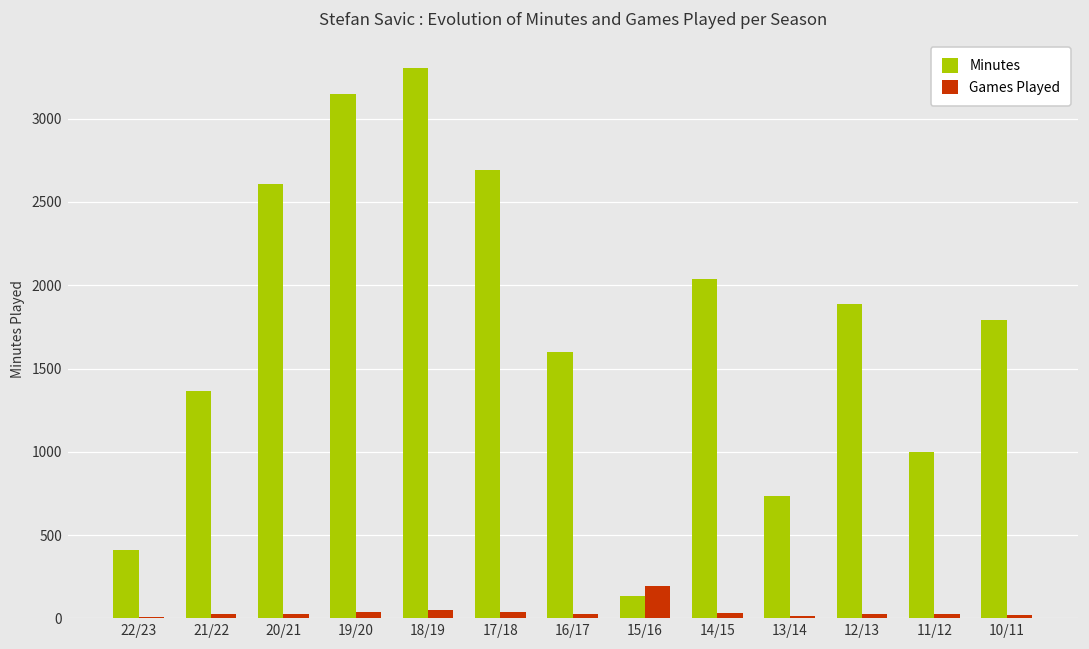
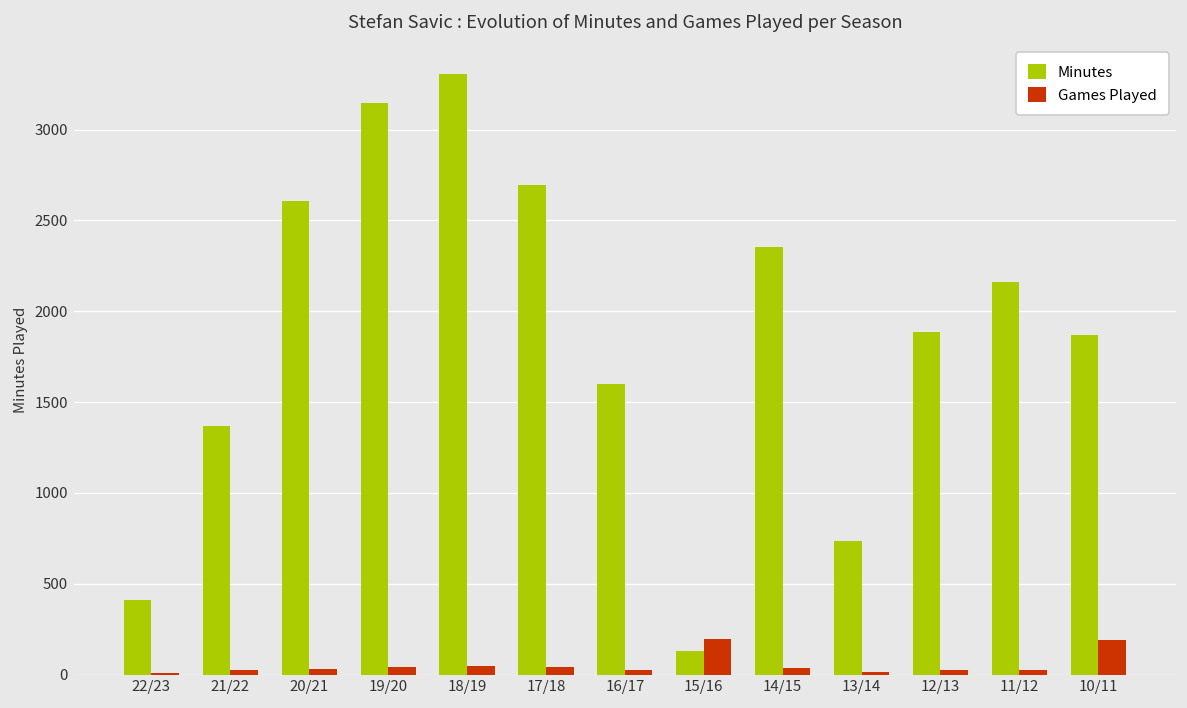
Minutes, 14/15: 2040 -> 2360
Minutes, 11/12: 1000 -> 2160
Minutes, 10/11: 1790 -> 1870
Games Played, 10/11: 20 -> 190
